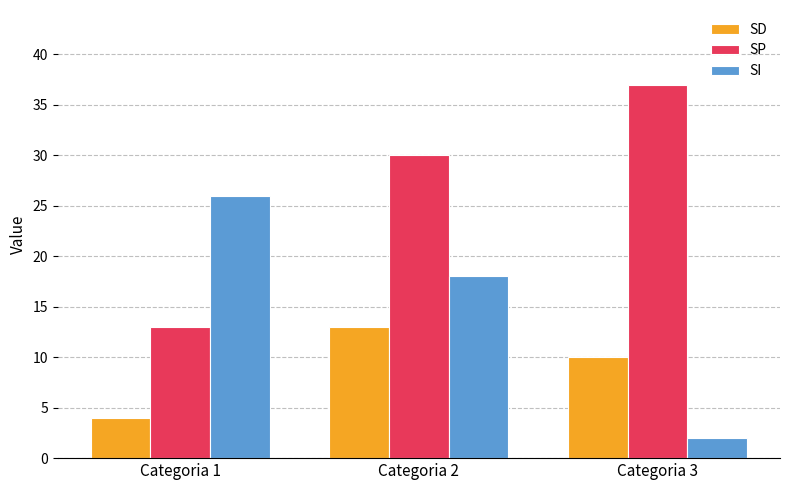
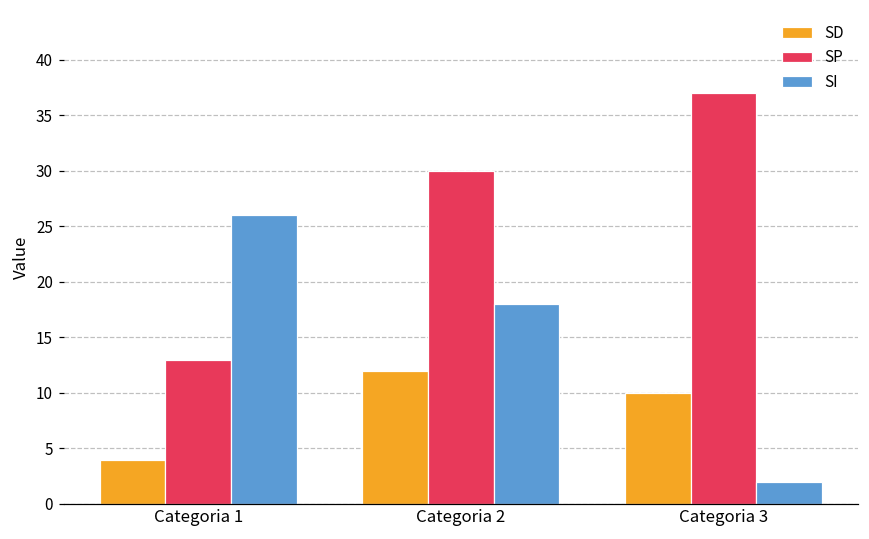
SD, Categoria 2: 13 -> 12
